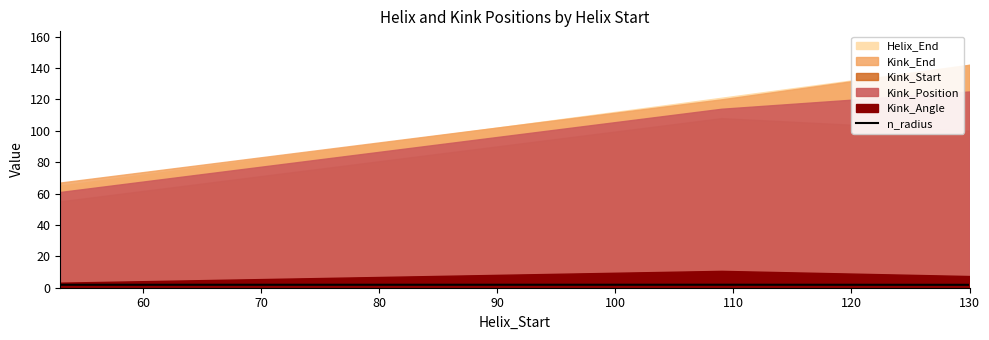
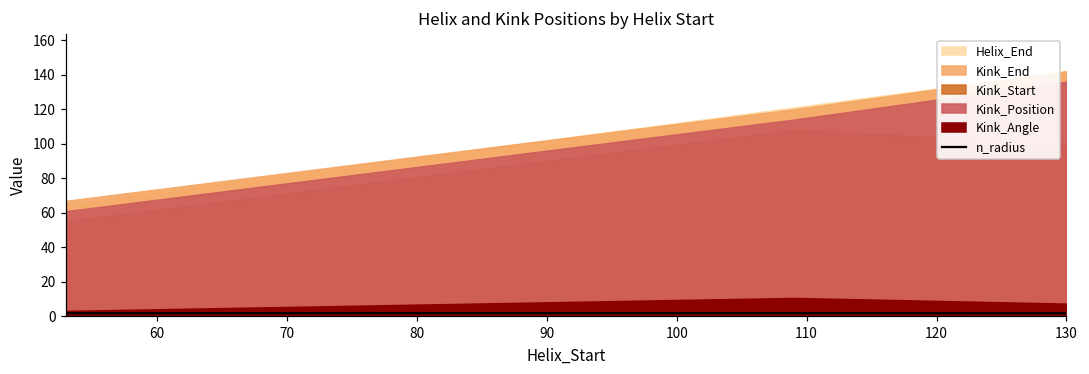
Kink_Position, 130: 125 -> 136
